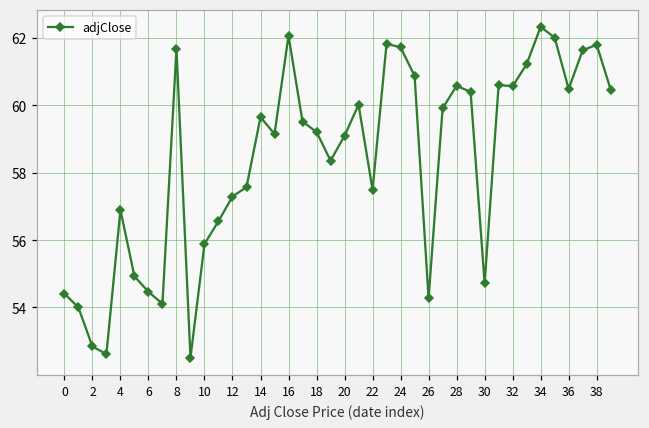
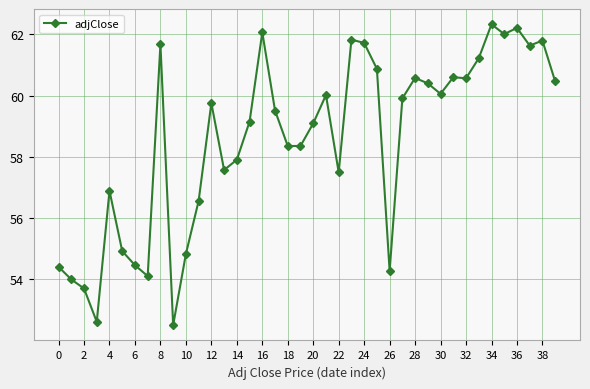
2: 52.8 -> 53.7
10: 55.9 -> 54.8
12: 57.3 -> 59.8
14: 59.6 -> 57.9
18: 59.2 -> 58.4
30: 54.7 -> 60.1
36: 60.5 -> 62.2
